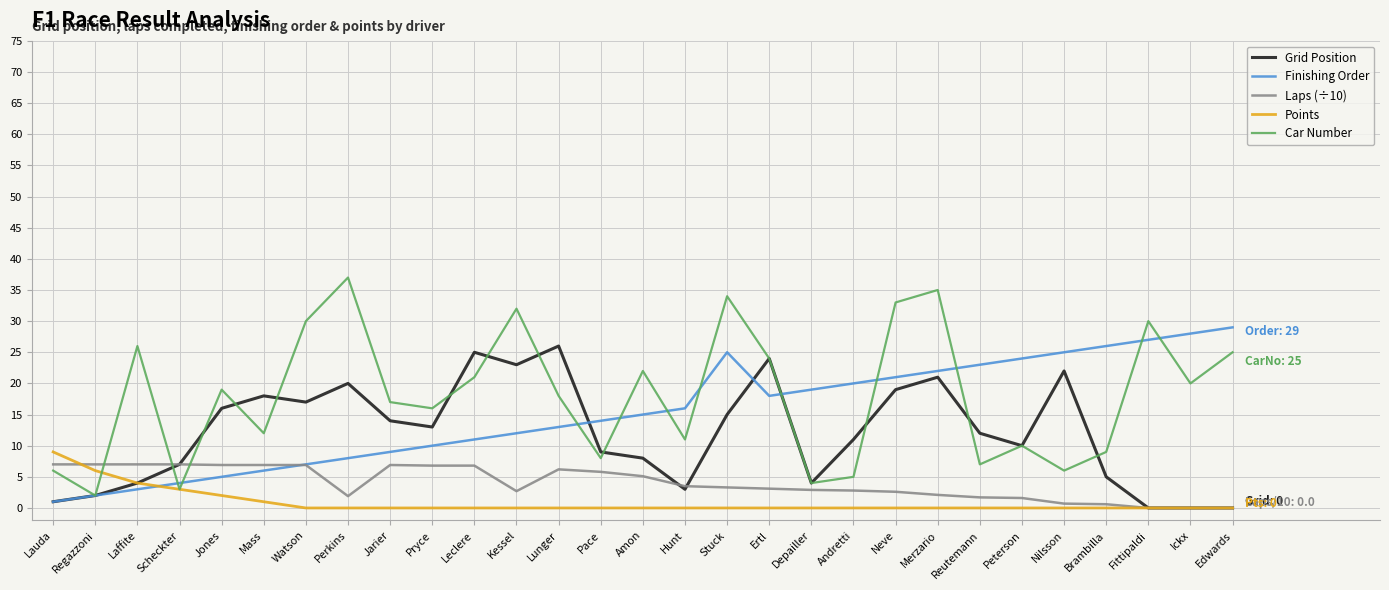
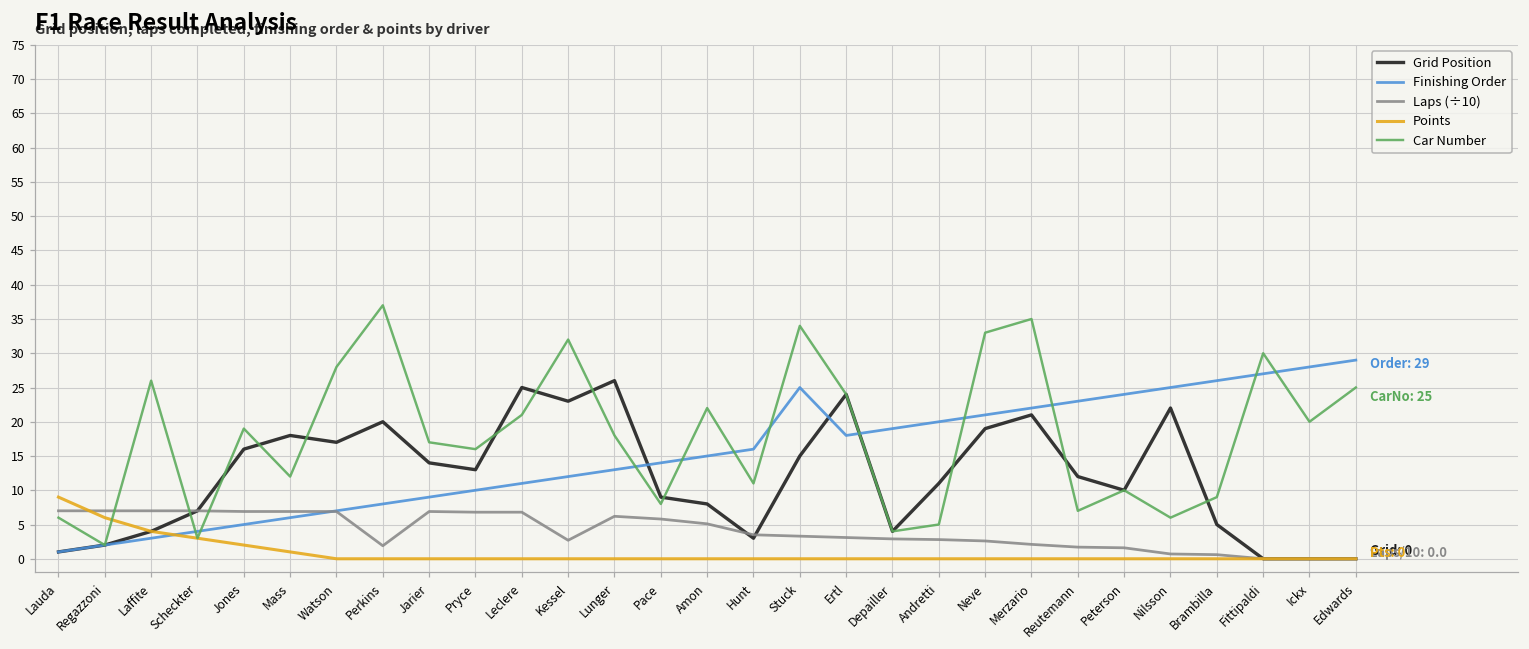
Car Number, Watson: 30 -> 28
